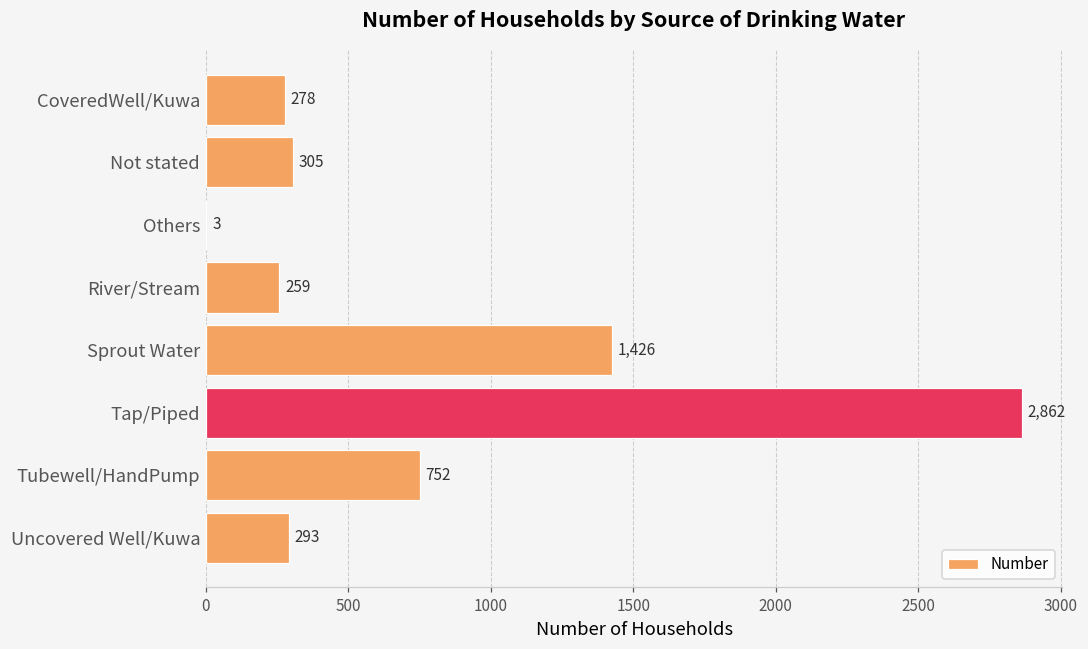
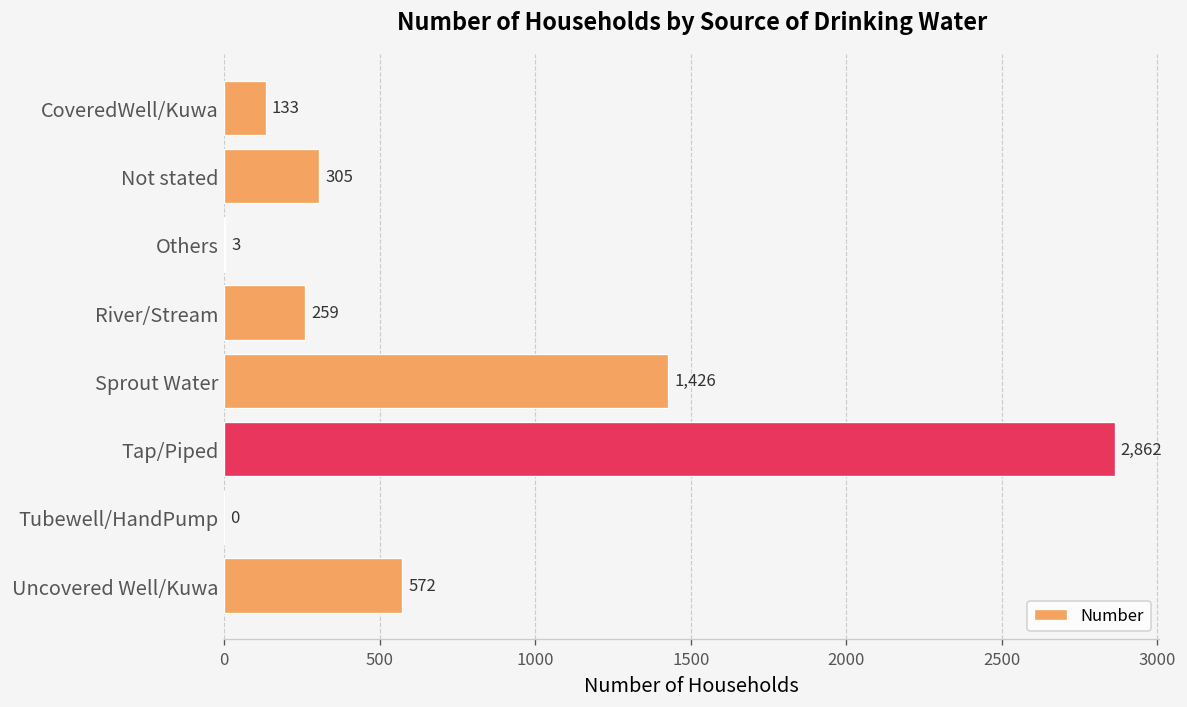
CoveredWell/Kuwa: 278 -> 133
Tubewell/HandPump: 752 -> 0
Uncovered Well/Kuwa: 293 -> 572
